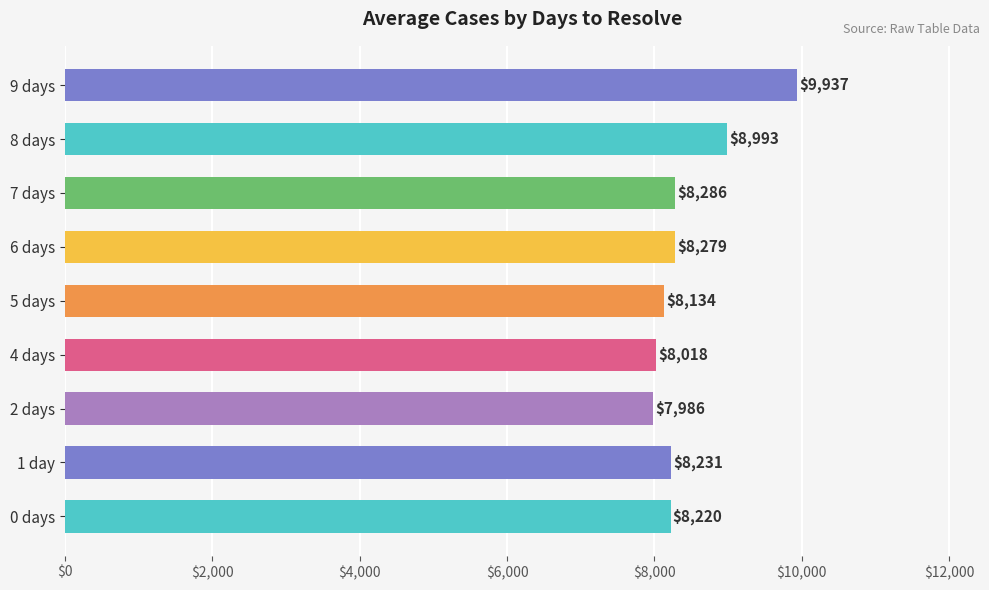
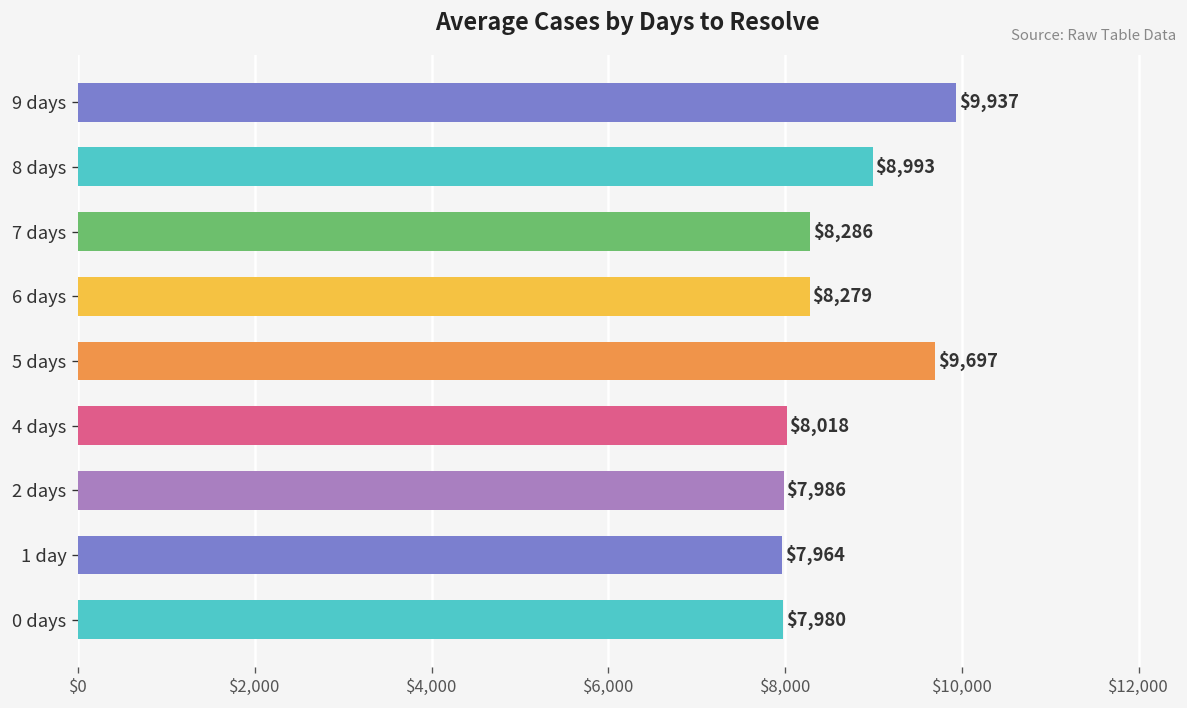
5 days: $8,134 -> $9,697
1 day: $8,231 -> $7,964
0 days: $8,220 -> $7,980
